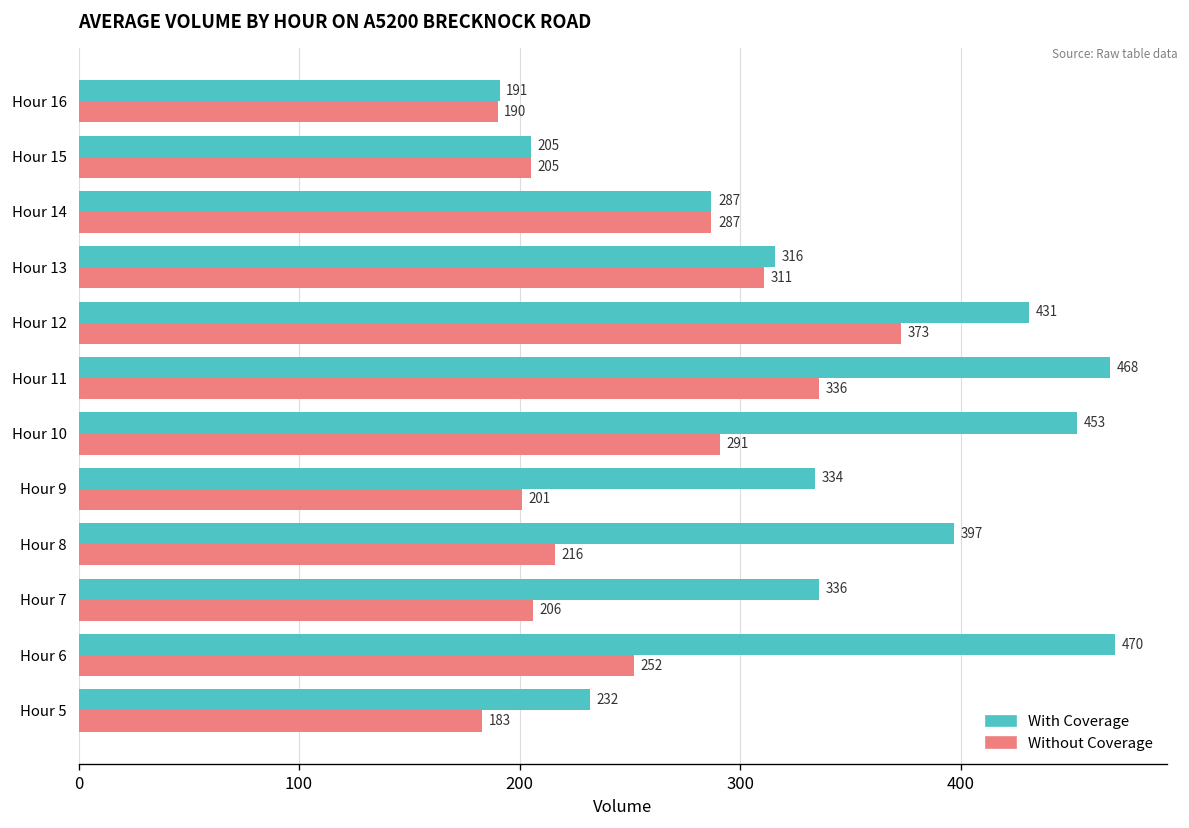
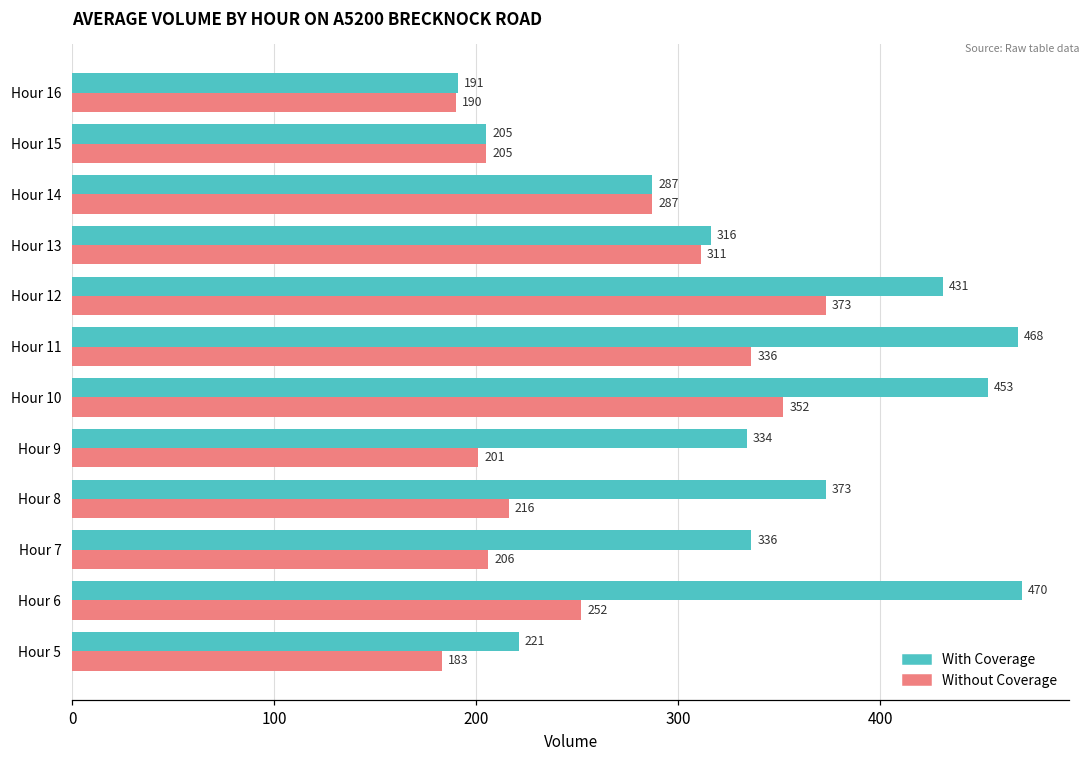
Without Coverage, Hour 10: 291 -> 352
With Coverage, Hour 8: 397 -> 373
With Coverage, Hour 5: 232 -> 221
